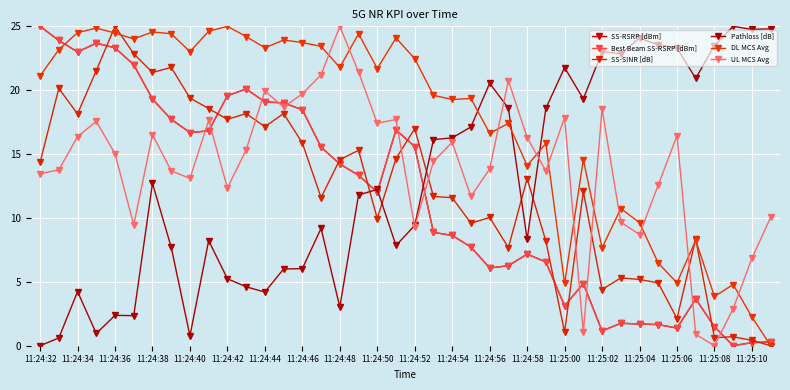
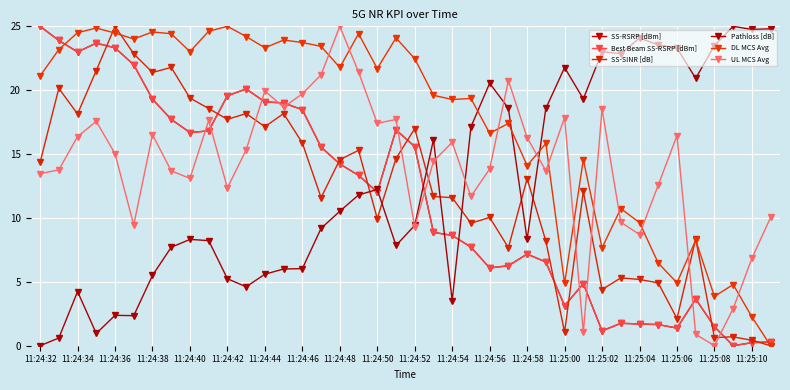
Pathloss [dB], 11:24:38: 12.7 -> 5.5
Pathloss [dB], 11:24:40: 0.8 -> 8.3
Pathloss [dB], 11:24:44: 4.2 -> 5.6
Pathloss [dB], 11:24:48: 3.0 -> 10.5
Pathloss [dB], 11:24:54: 16.3 -> 3.5
